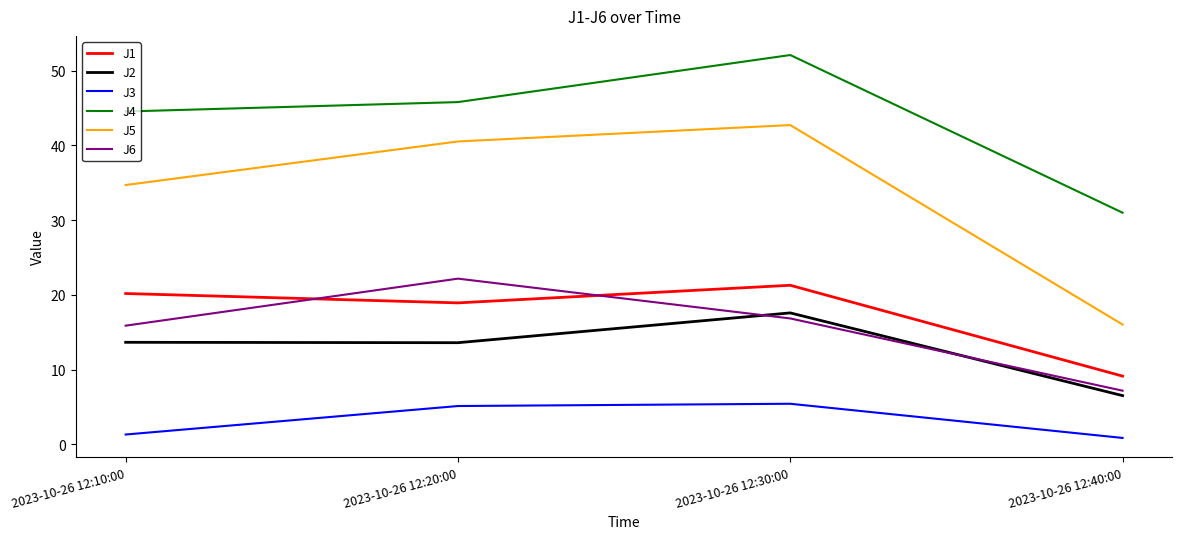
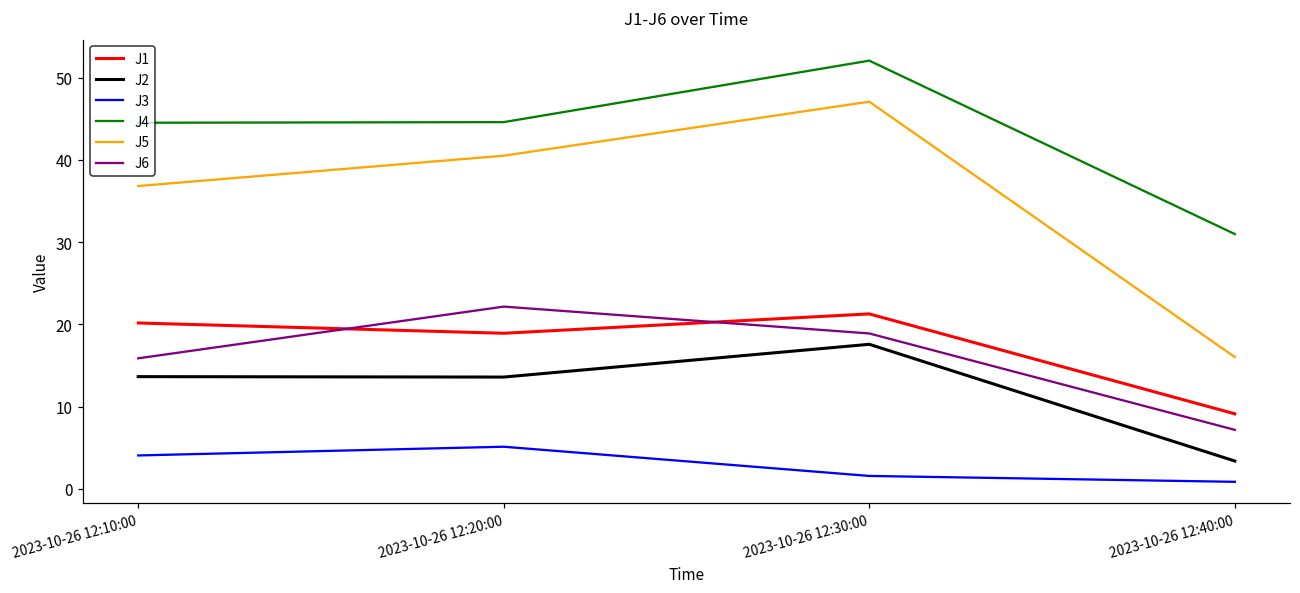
J3, 2023-10-26 12:10:00: 1 -> 4
J5, 2023-10-26 12:10:00: 35 -> 37
J4, 2023-10-26 12:20:00: 46 -> 45
J3, 2023-10-26 12:30:00: 5 -> 2
J5, 2023-10-26 12:30:00: 43 -> 47
J6, 2023-10-26 12:30:00: 17 -> 19
J2, 2023-10-26 12:40:00: 7 -> 3
